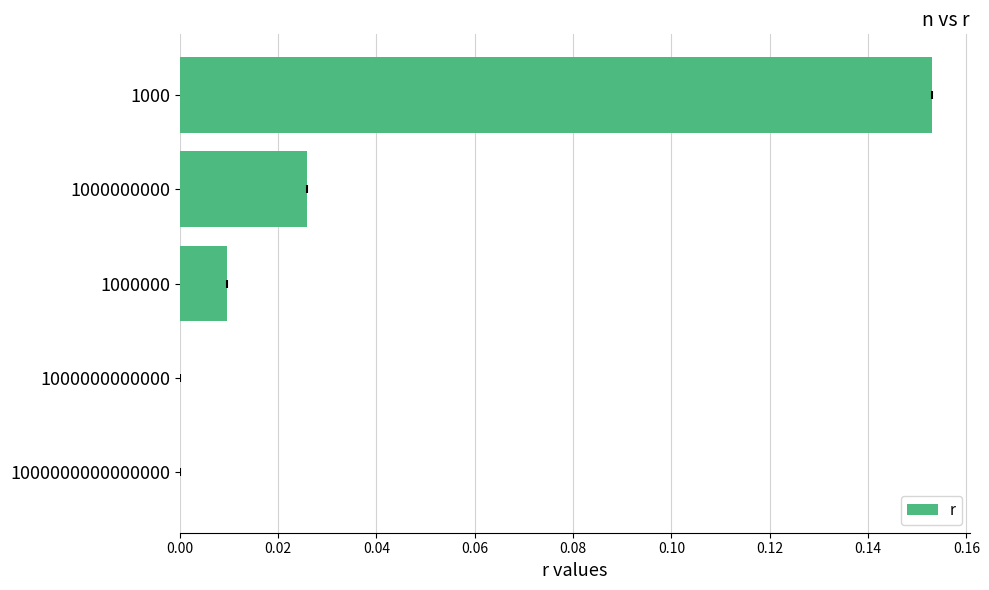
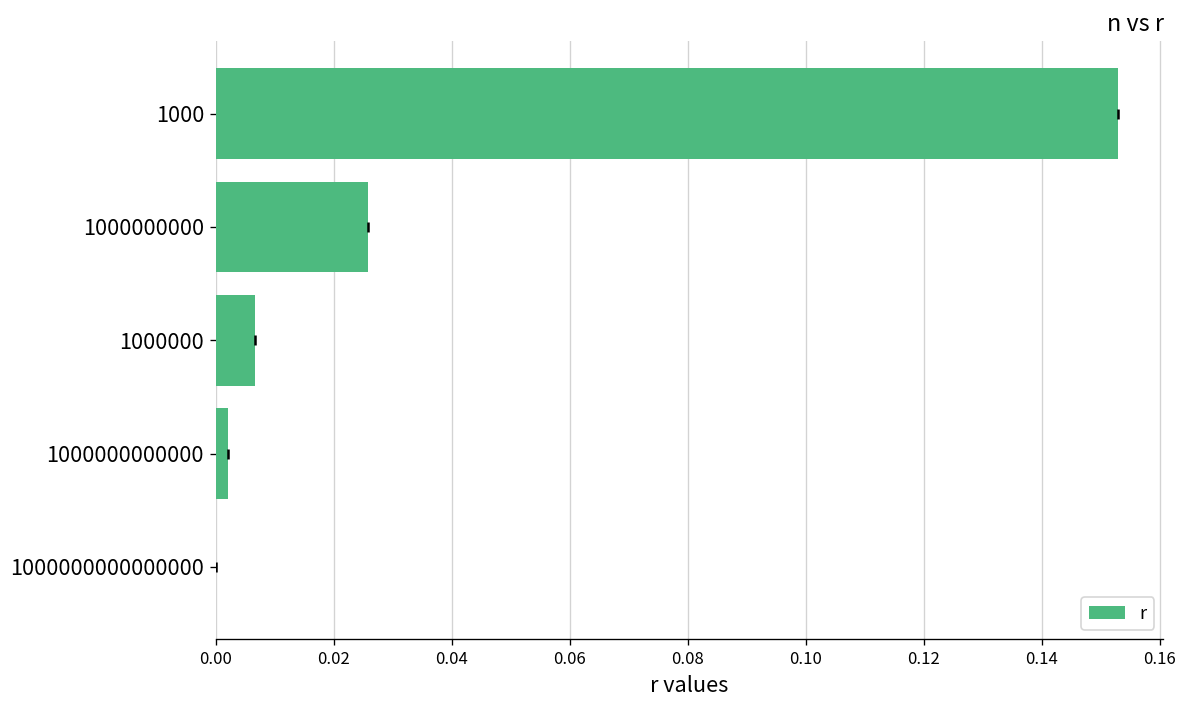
r, 1000000: 0.010 -> 0.007
r, 1000000000000: 0.000 -> 0.002
